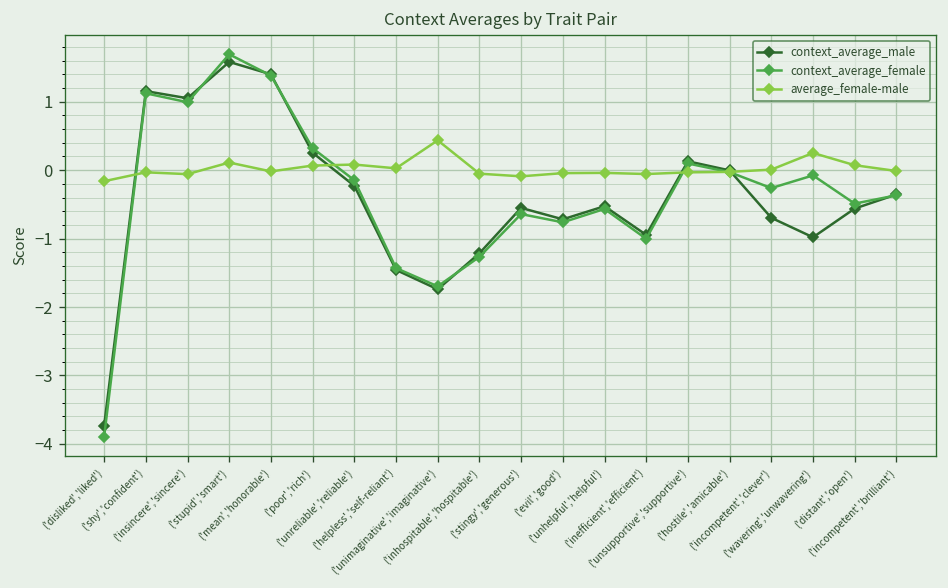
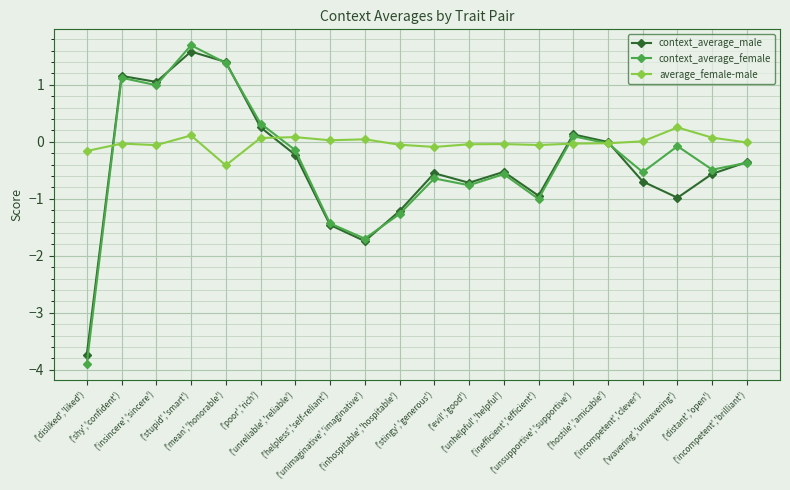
average_female-male, ('mean','honorable'): 0.0 -> -0.4
average_female-male, ('unimaginative','imaginative'): 0.4 -> 0.0
context_average_female, ('incompetent','clever'): -0.3 -> -0.5
